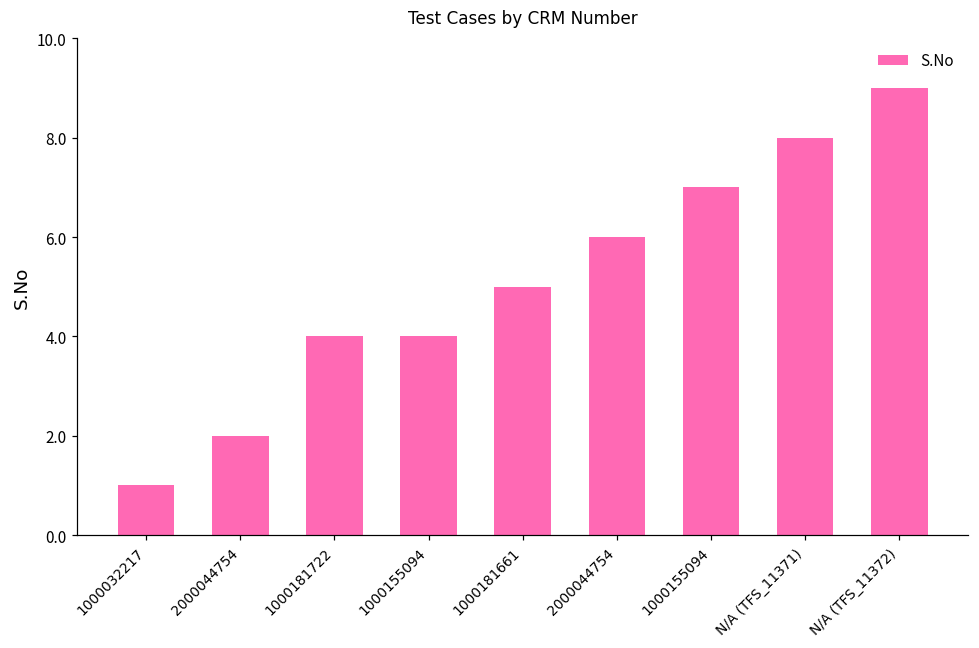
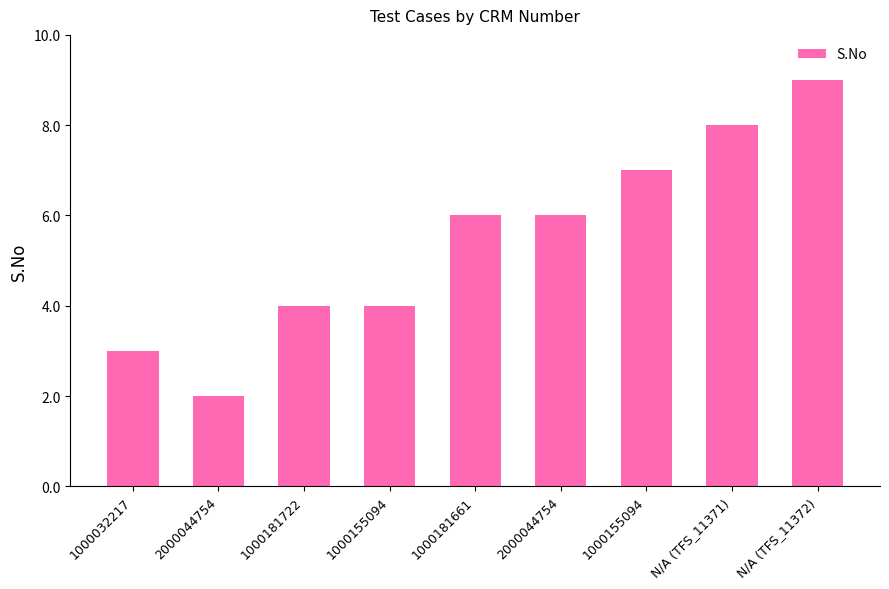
1000032217: 1 -> 3
1000181661: 5 -> 6
